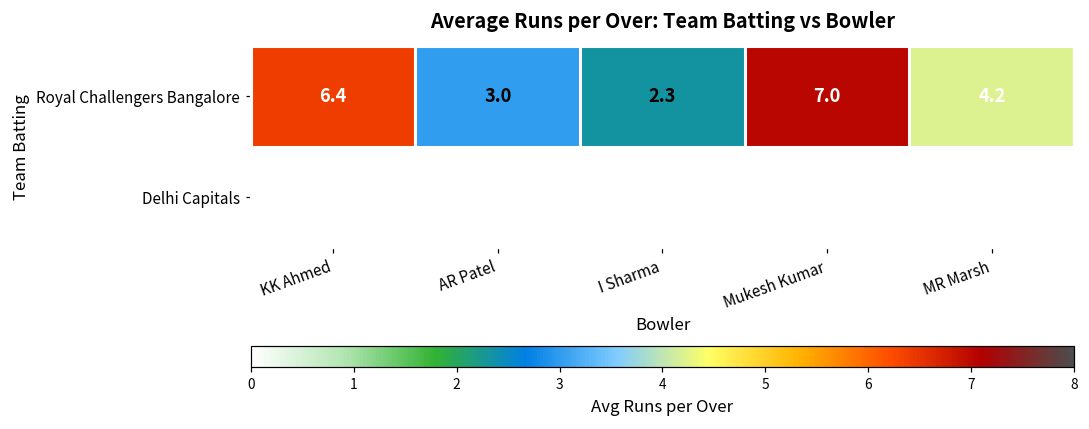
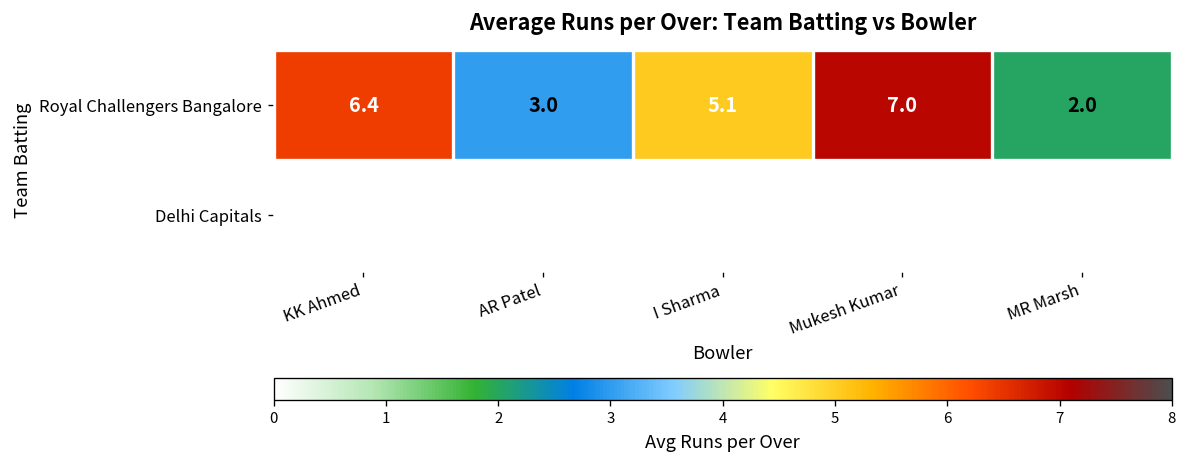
Royal Challengers Bangalore, I Sharma: 2.3 -> 5.1
Royal Challengers Bangalore, MR Marsh: 4.2 -> 2.0
